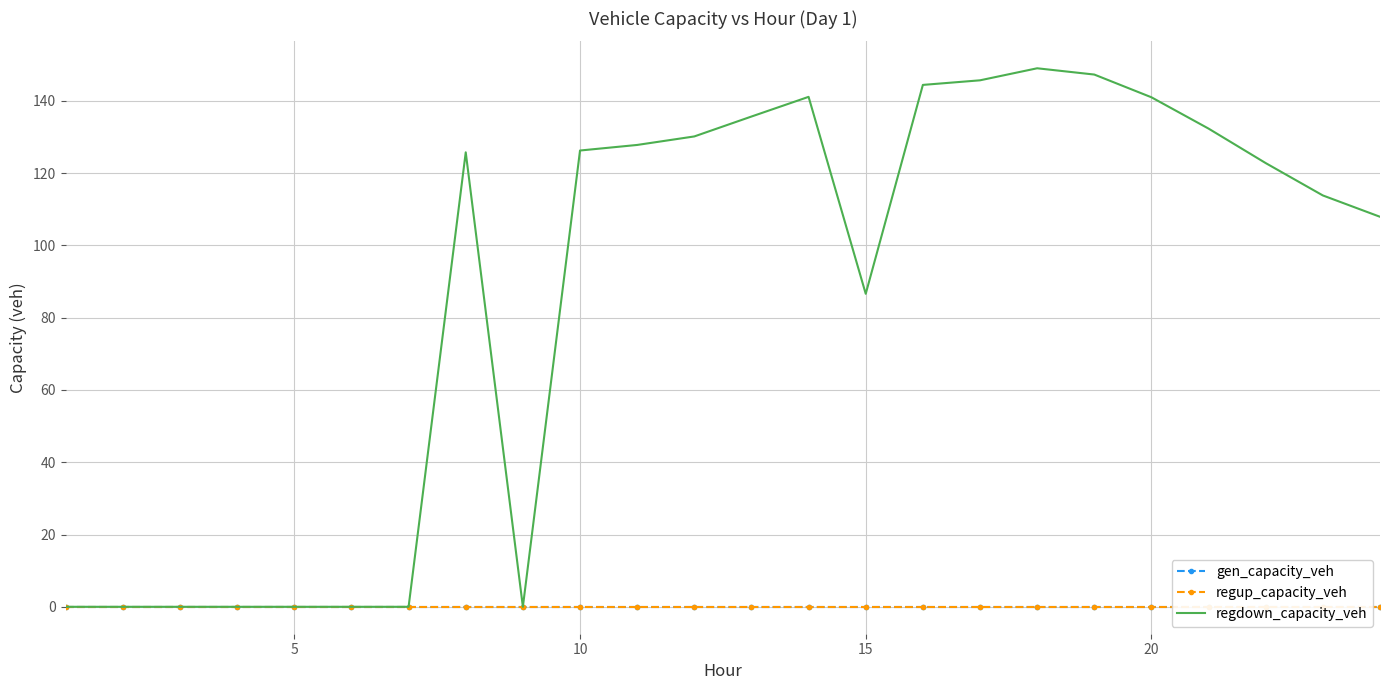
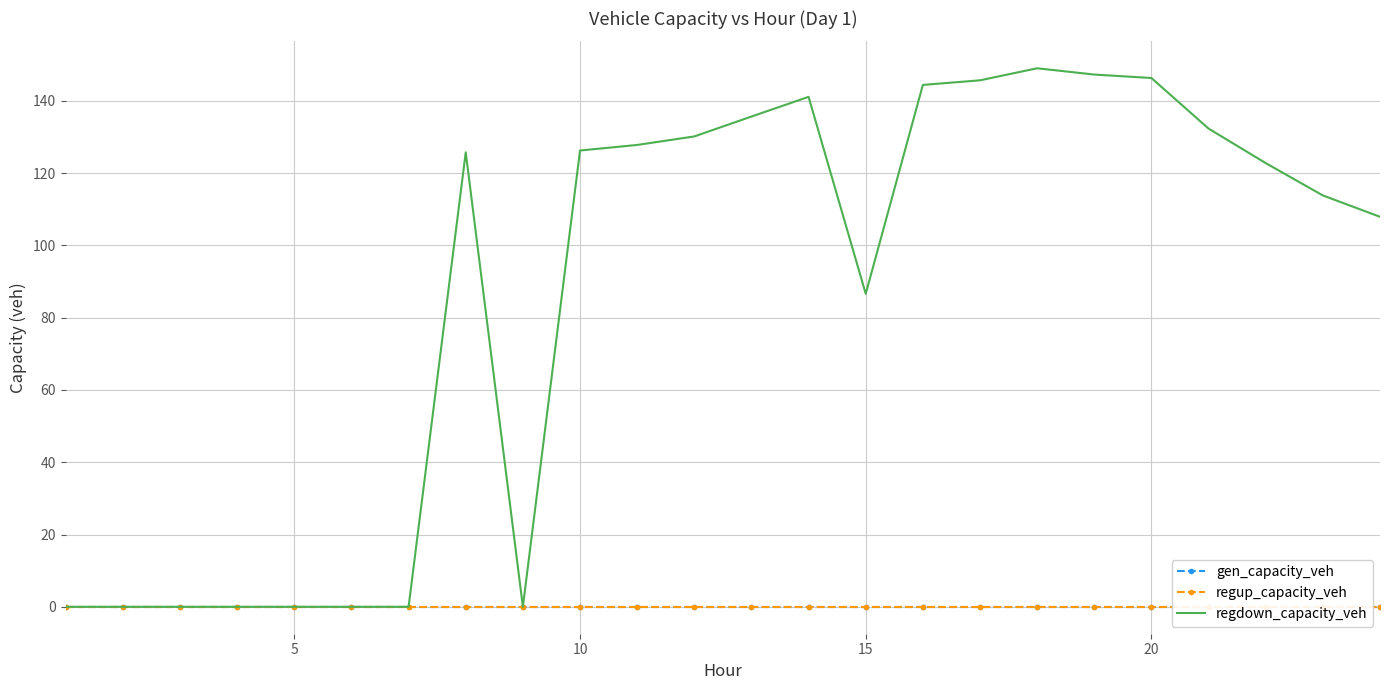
regdown_capacity_veh, 20: 141 -> 146
